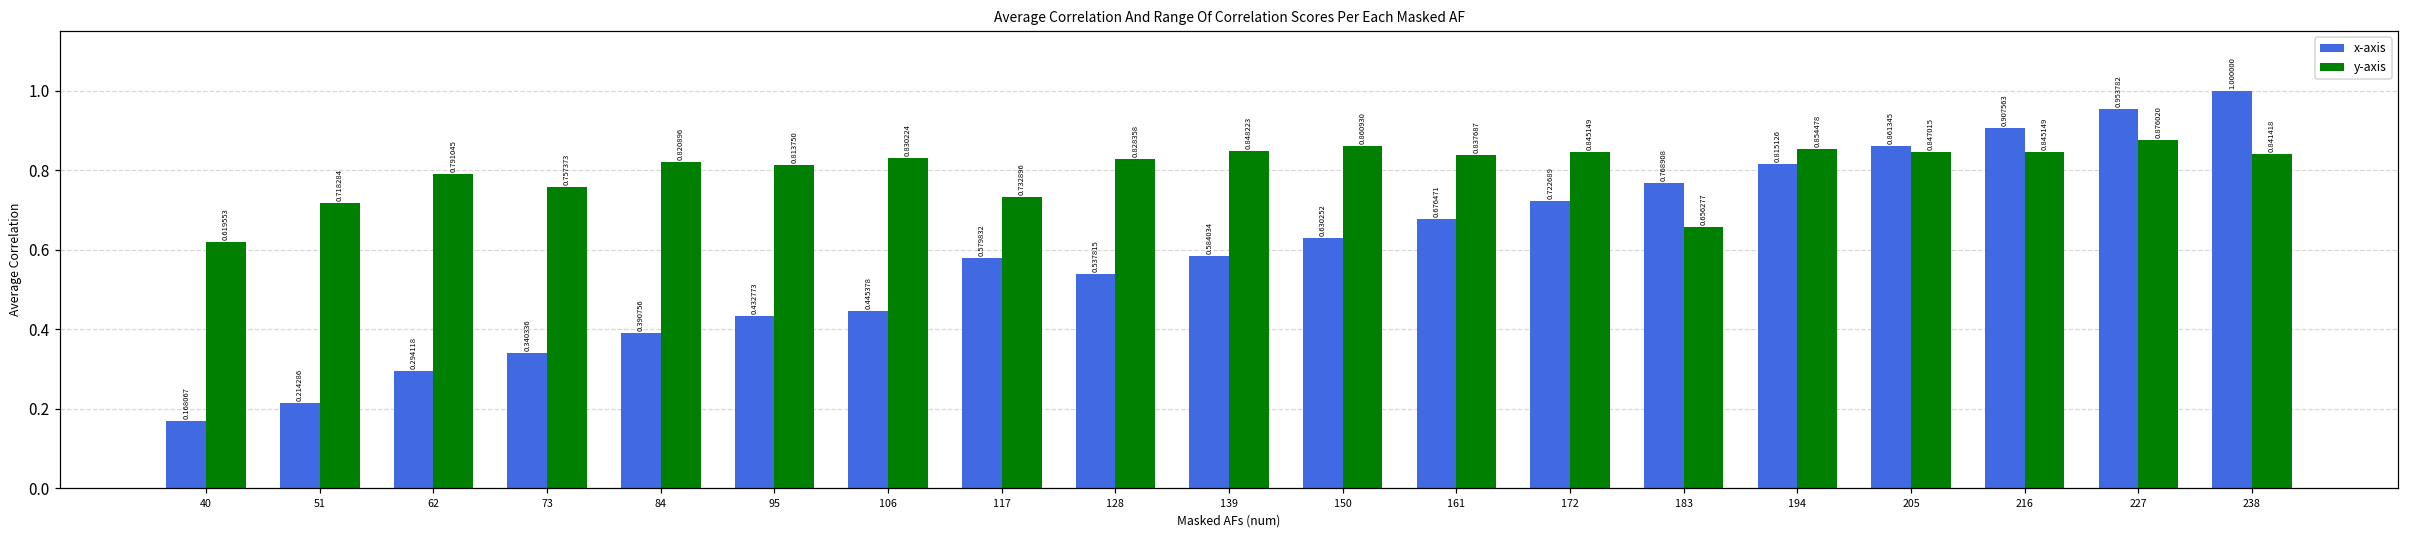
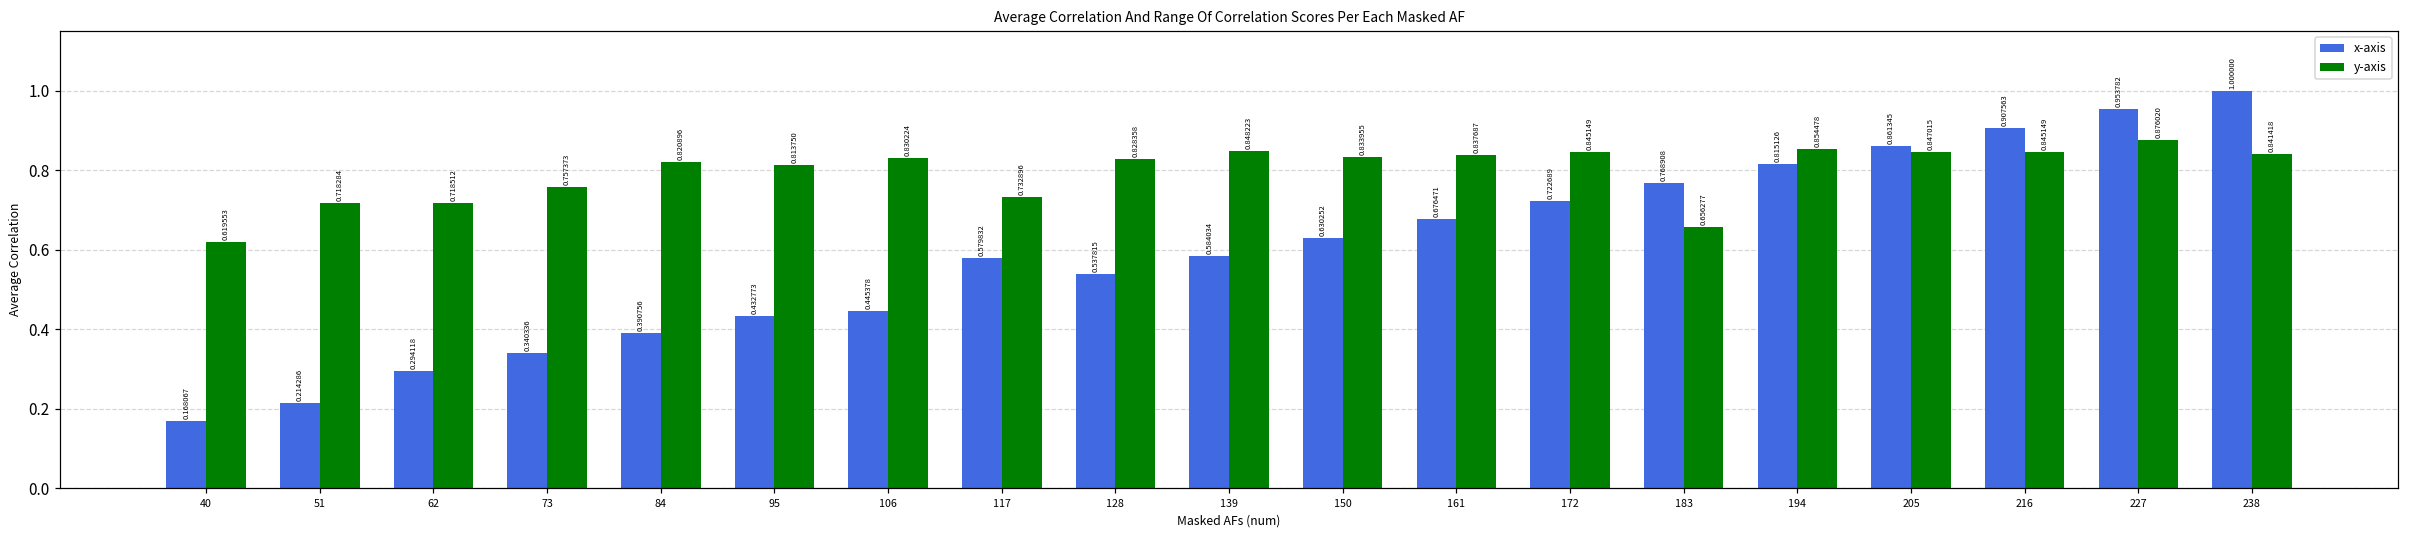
y-axis, 62: 0.791045 -> 0.718512
y-axis, 150: 0.860930 -> 0.833955
